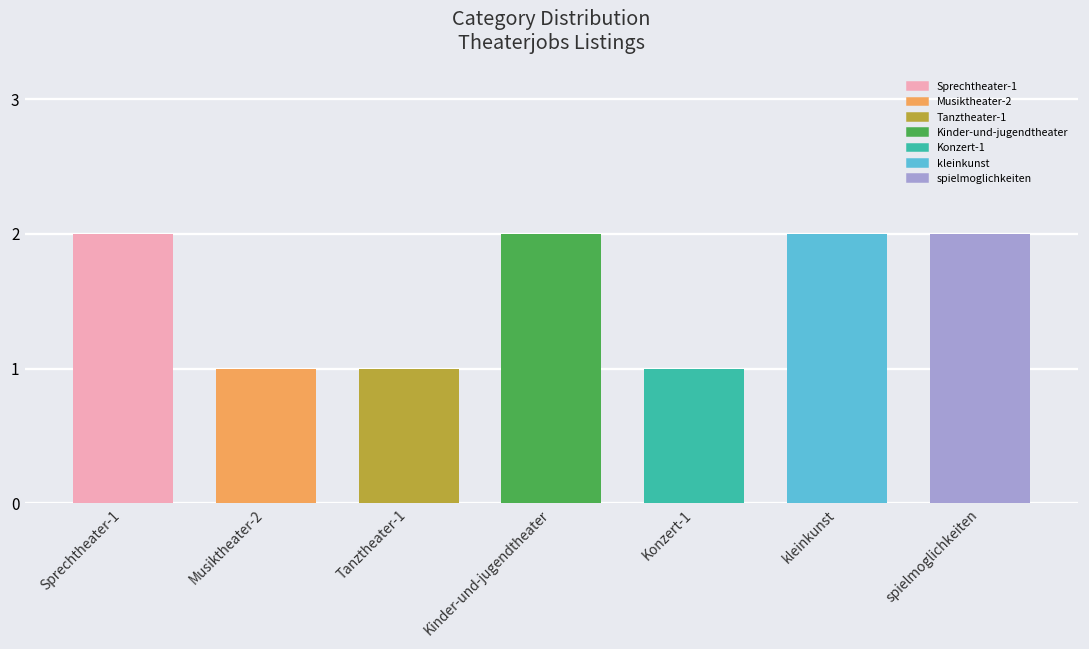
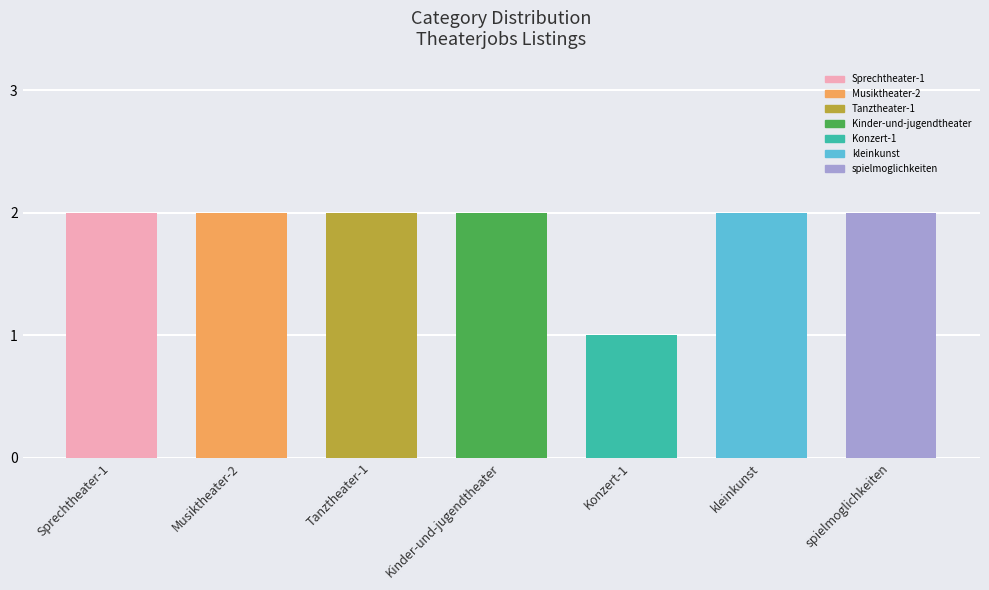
Musiktheater-2: 1 -> 2
Tanztheater-1: 1 -> 2
